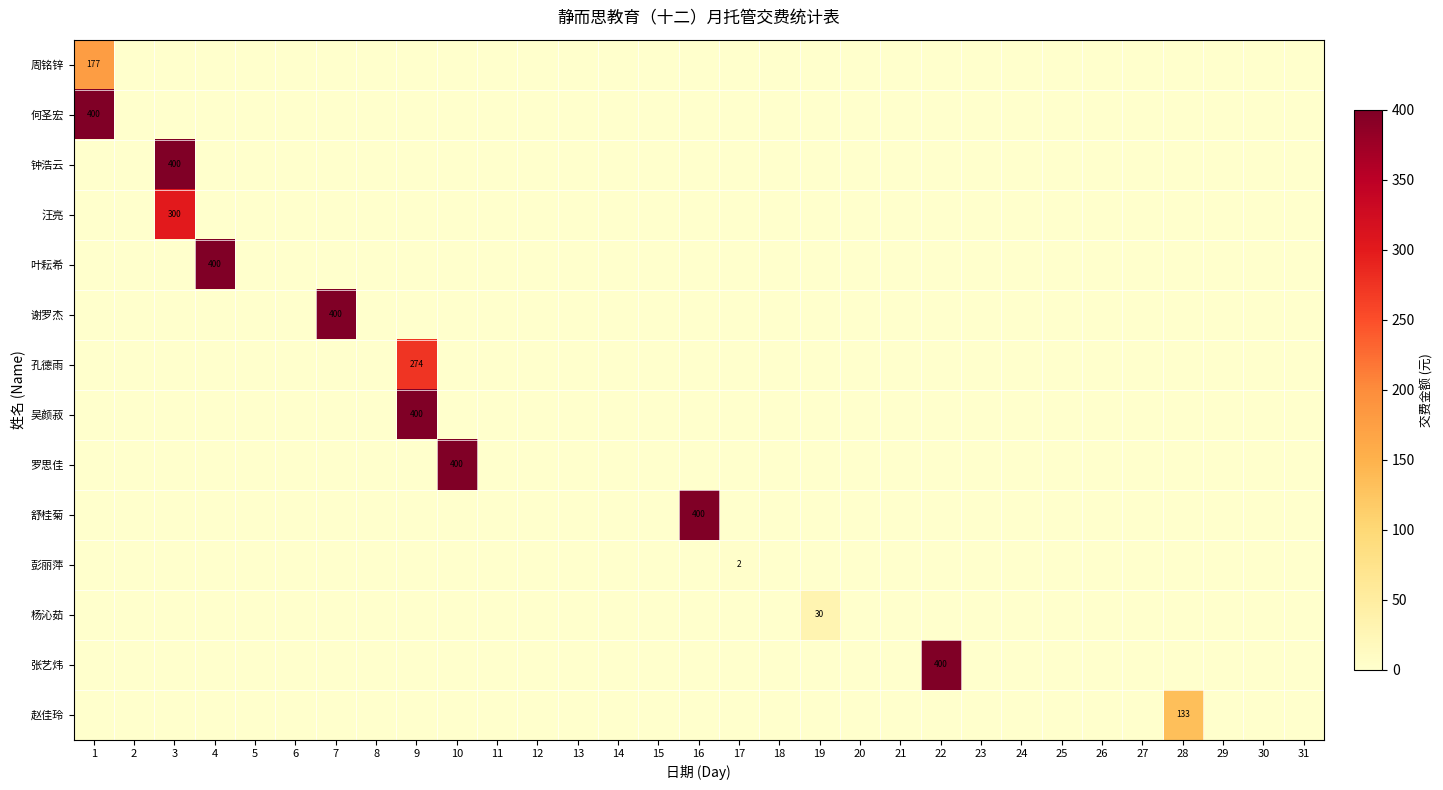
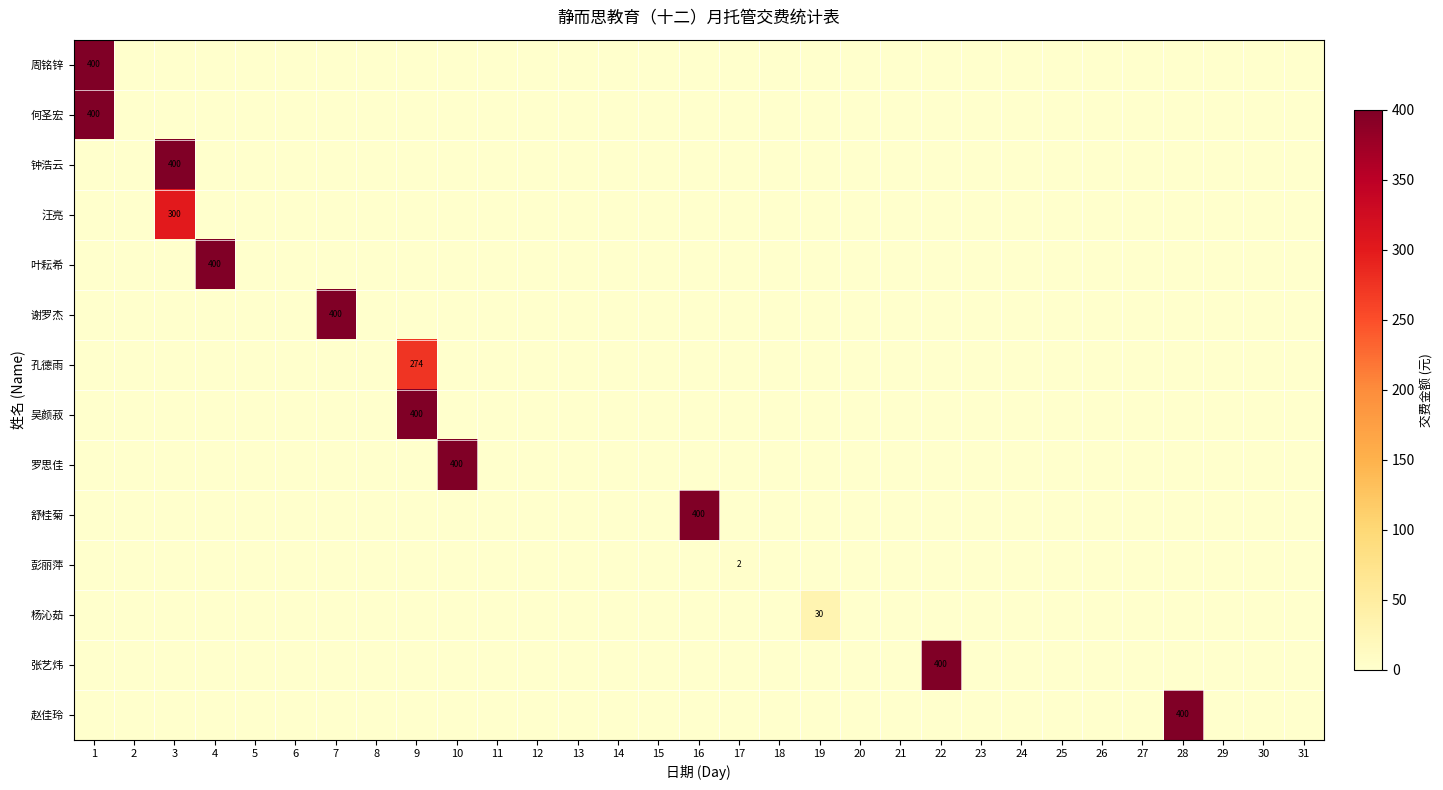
周铭锌, 1: 177 -> 400
赵佳玲, 28: 133 -> 400
